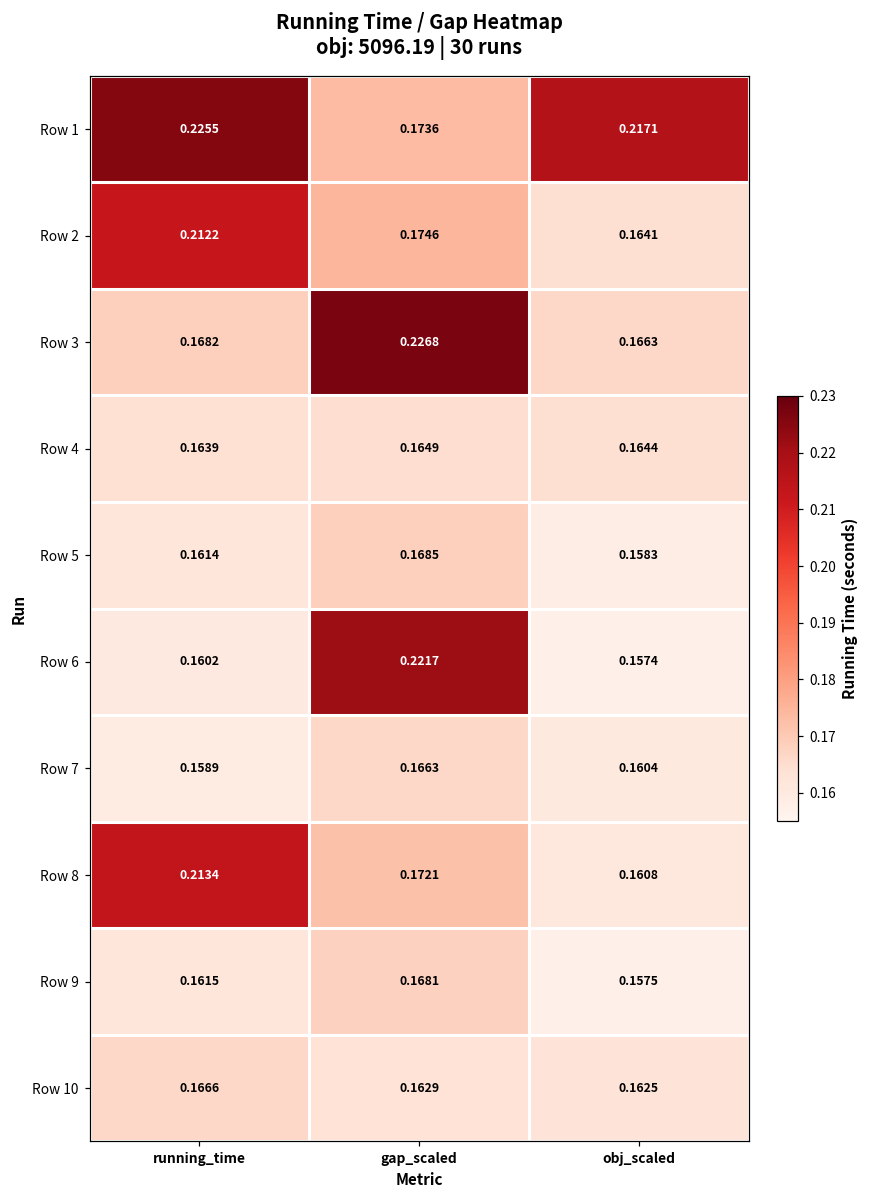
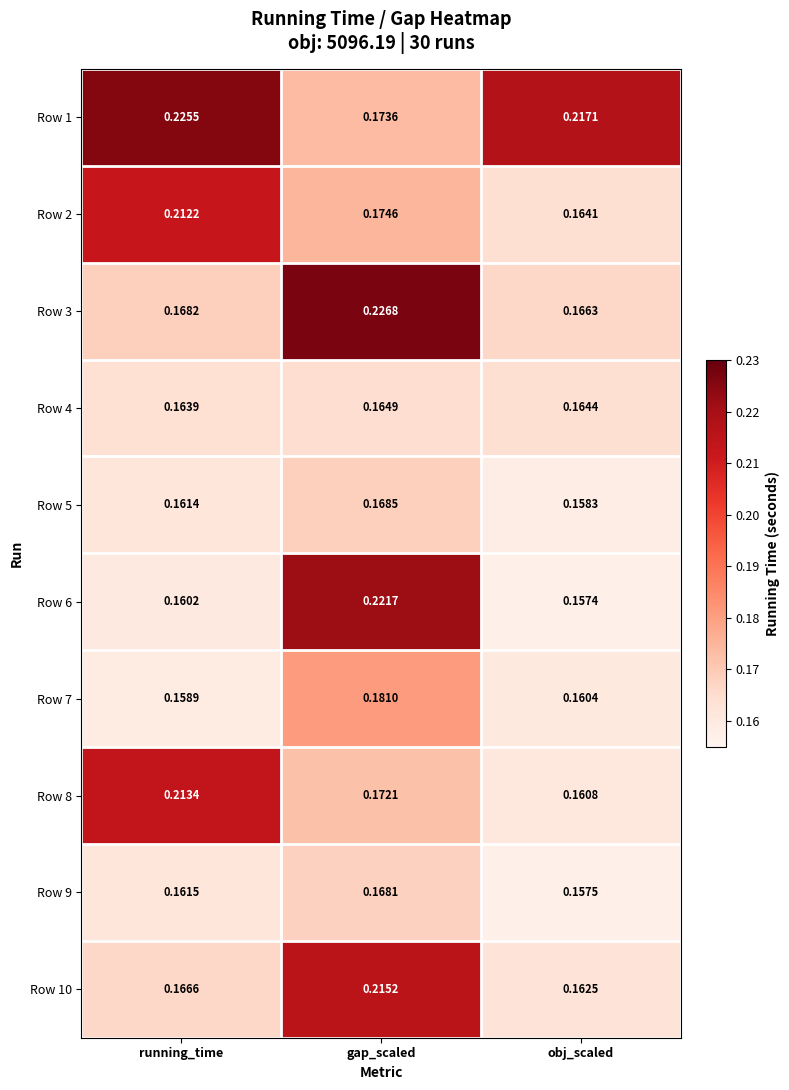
Row 7, gap_scaled: 0.1663 -> 0.1810
Row 10, gap_scaled: 0.1629 -> 0.2152
